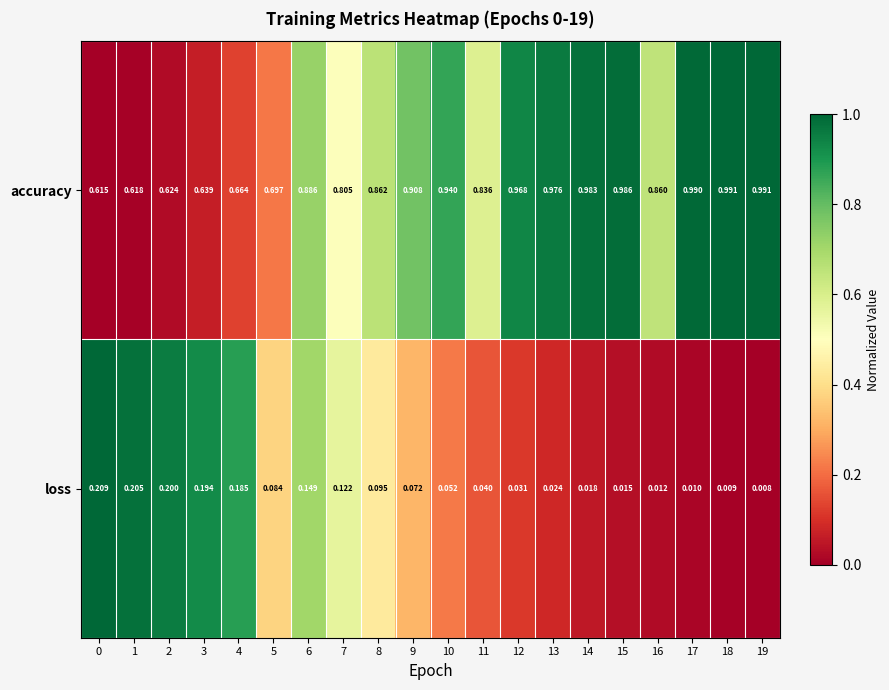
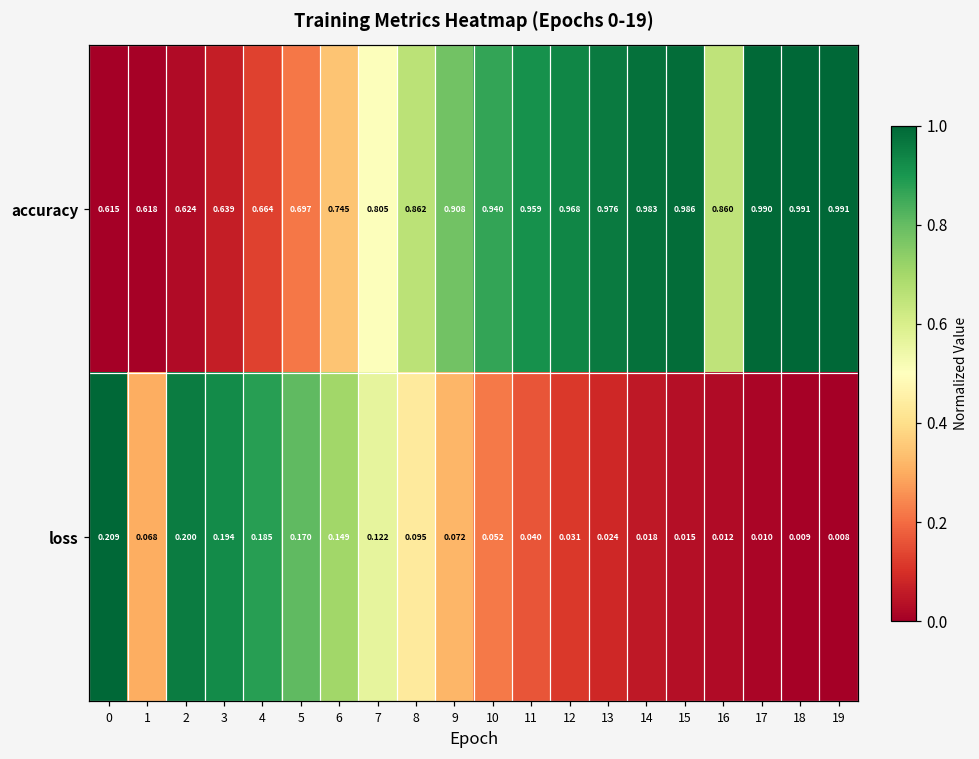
accuracy, 6: 0.886 -> 0.745
accuracy, 11: 0.836 -> 0.959
loss, 1: 0.205 -> 0.068
loss, 5: 0.084 -> 0.170
